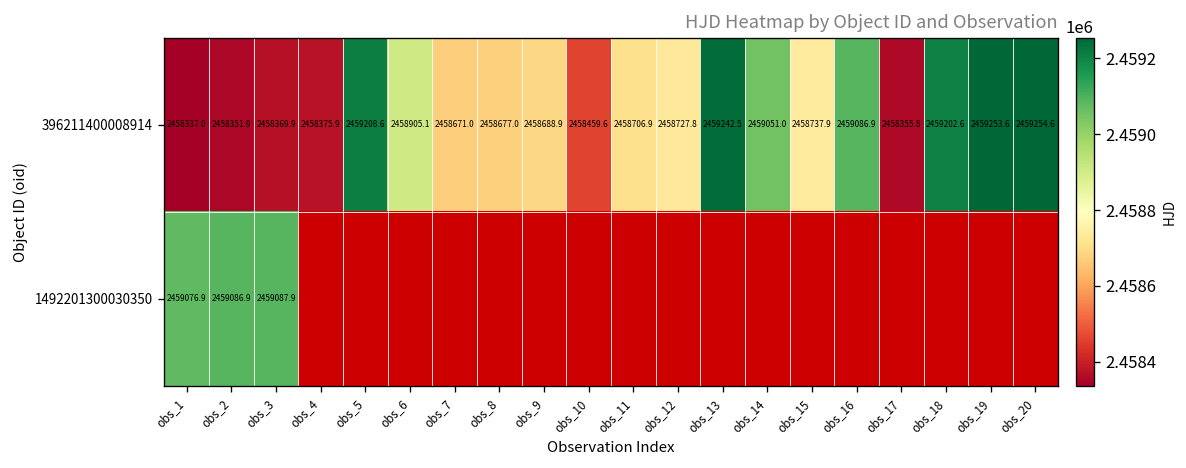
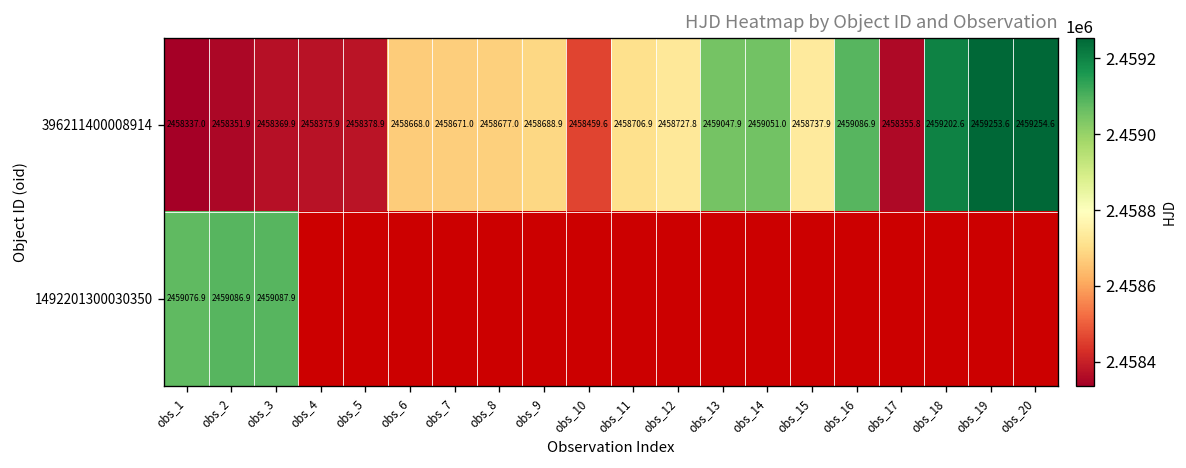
396211400008914, obs_5: 2459208.6 -> 2458378.9
396211400008914, obs_6: 2458905.1 -> 2458668.0
396211400008914, obs_13: 2459242.5 -> 2459047.9
